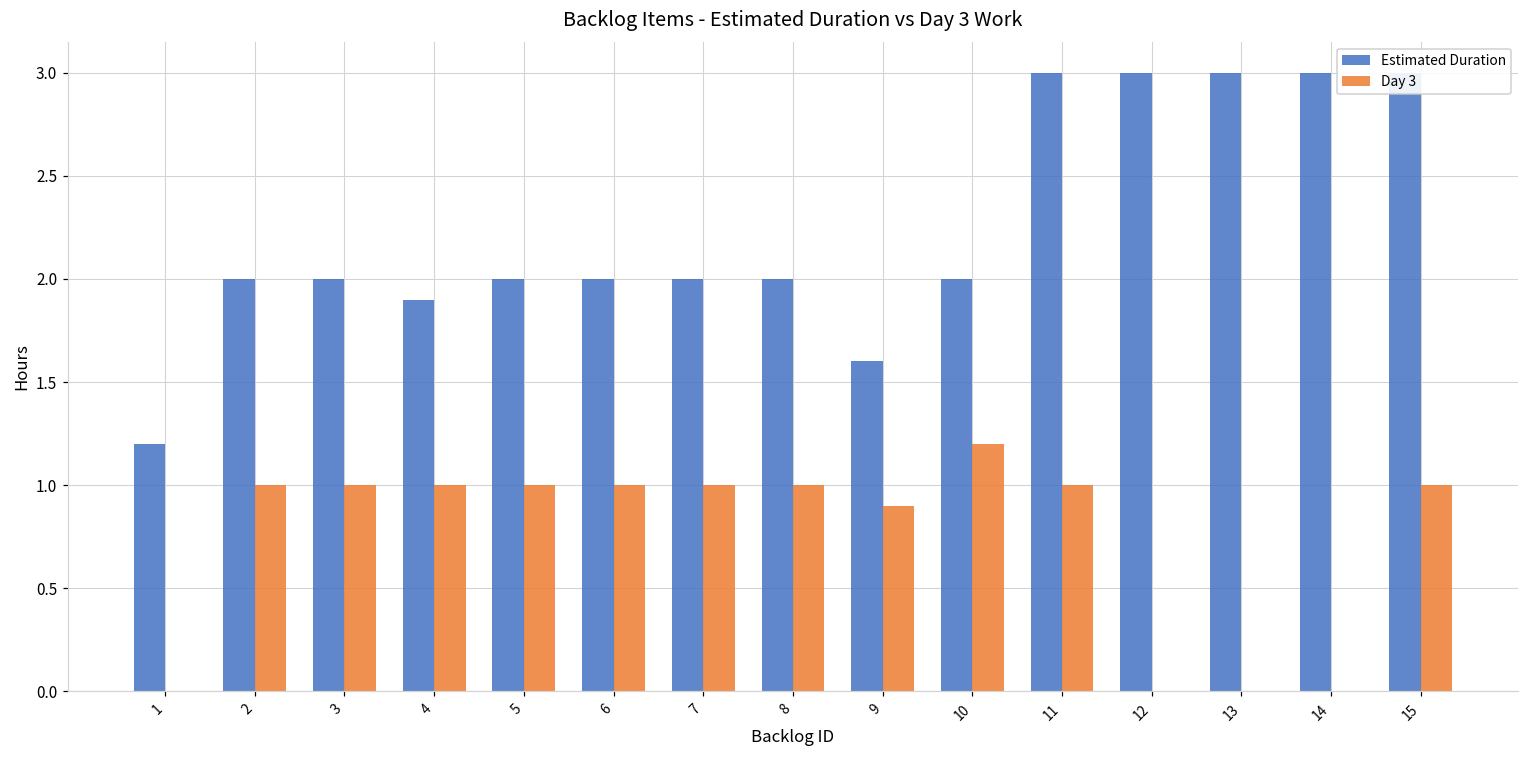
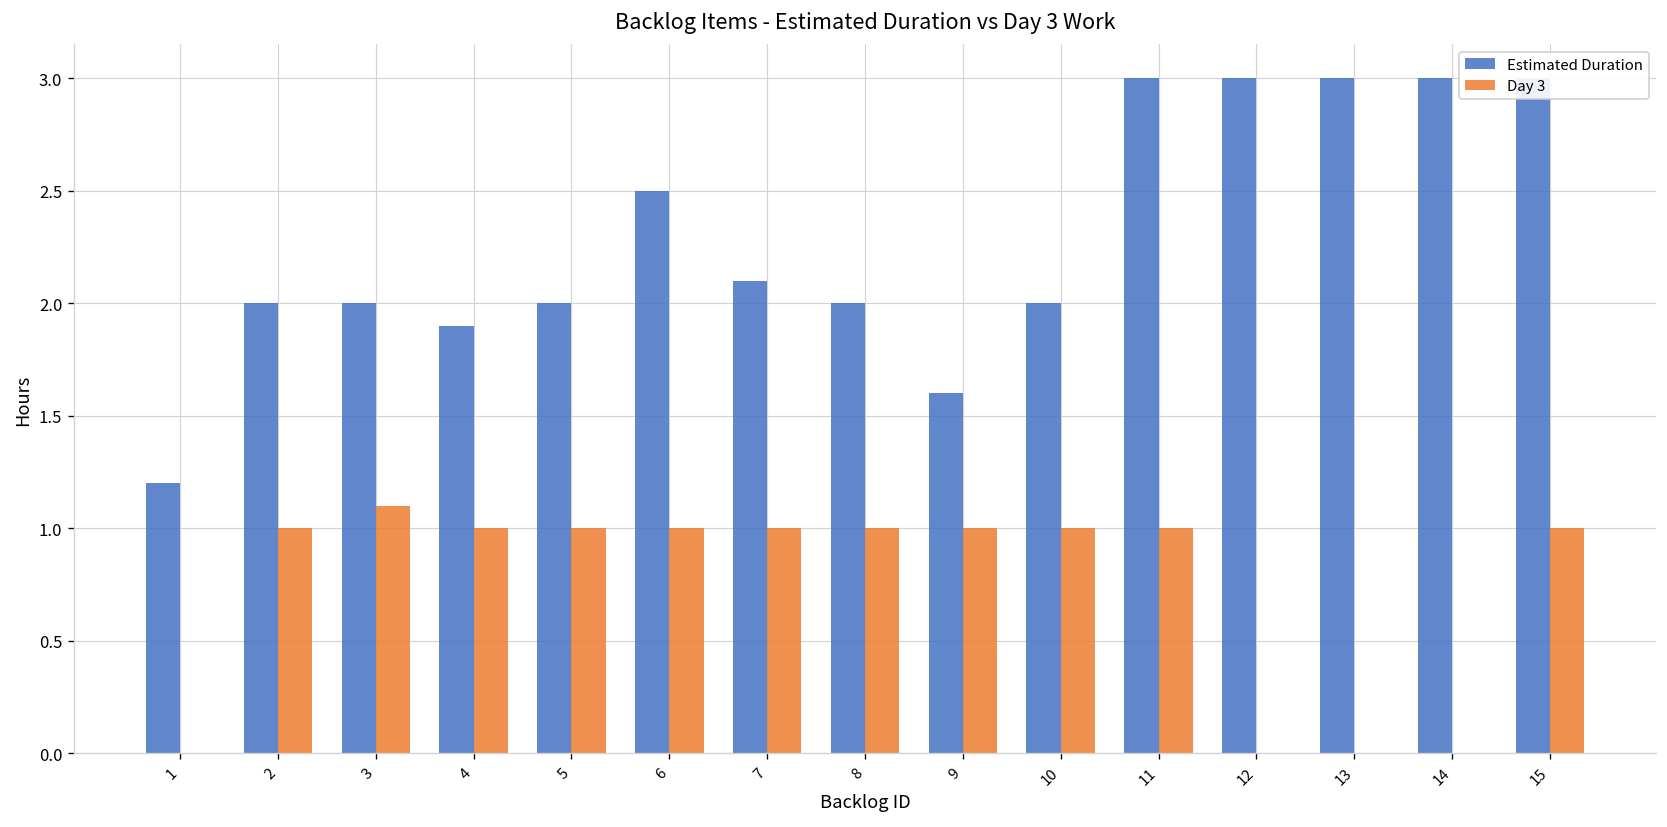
Day 3, 3: 1.0 -> 1.1
Estimated Duration, 6: 2.0 -> 2.5
Estimated Duration, 7: 2.0 -> 2.1
Day 3, 9: 0.9 -> 1.0
Day 3, 10: 1.2 -> 1.0
